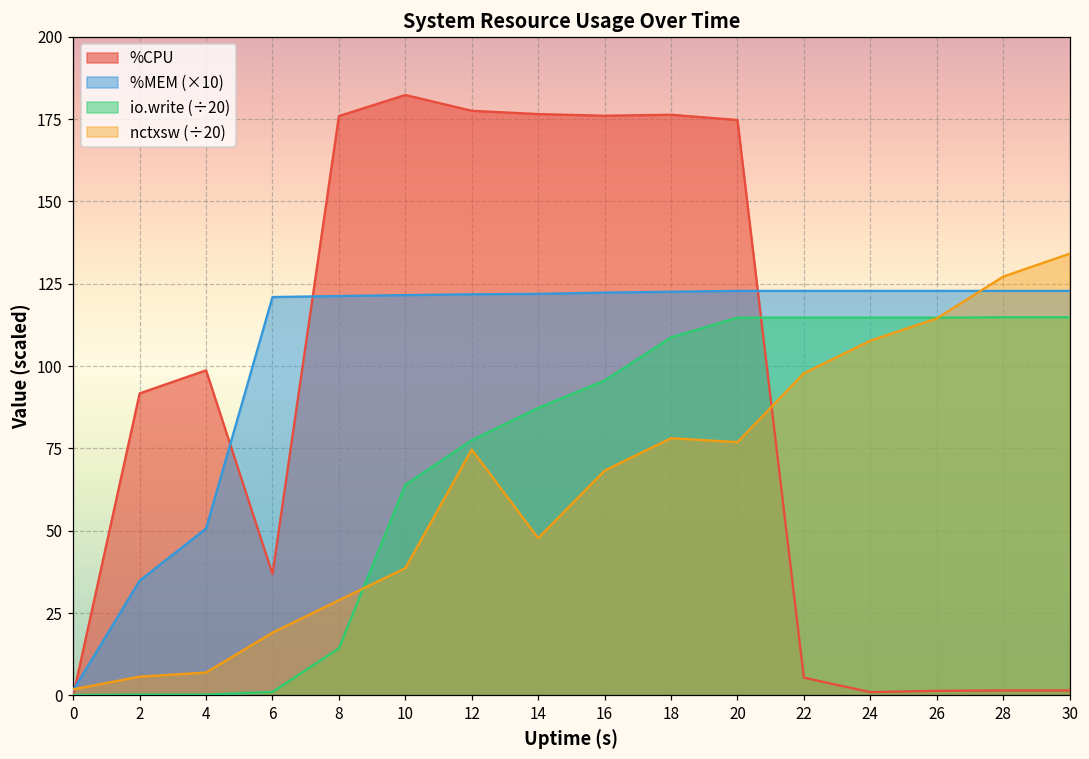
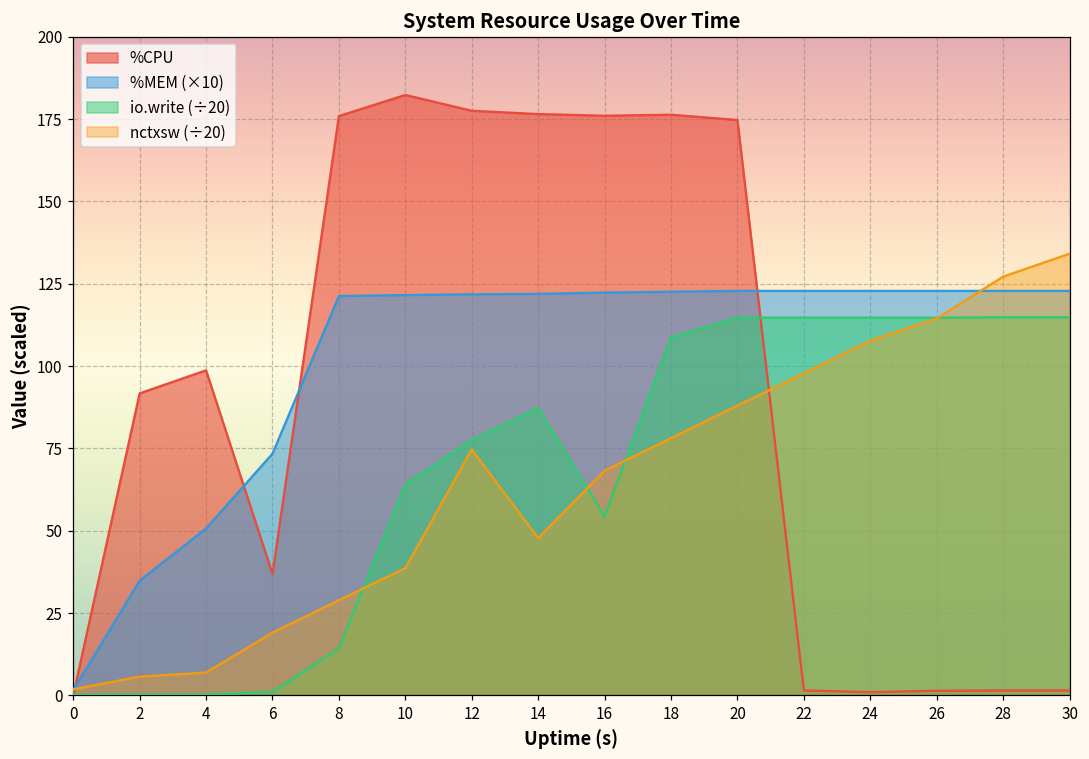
%MEM (×10), 6: 121 -> 73
io.write (÷20), 16: 96 -> 54
nctxsw (÷20), 20: 77 -> 88
%CPU, 22: 5 -> 2
